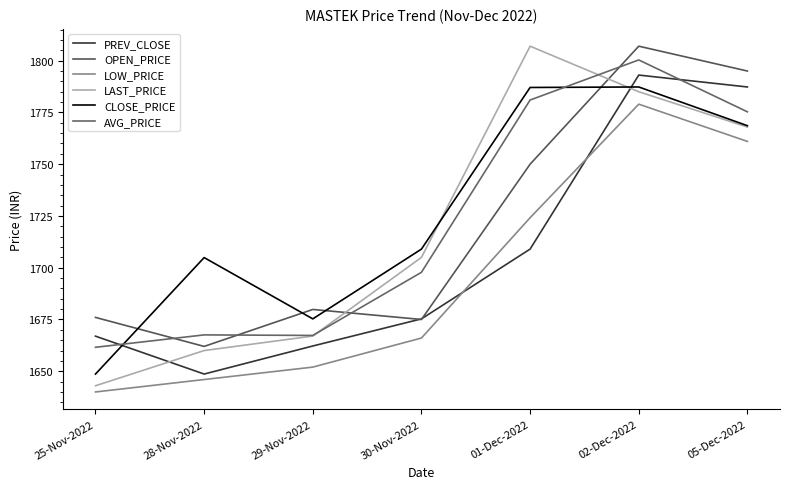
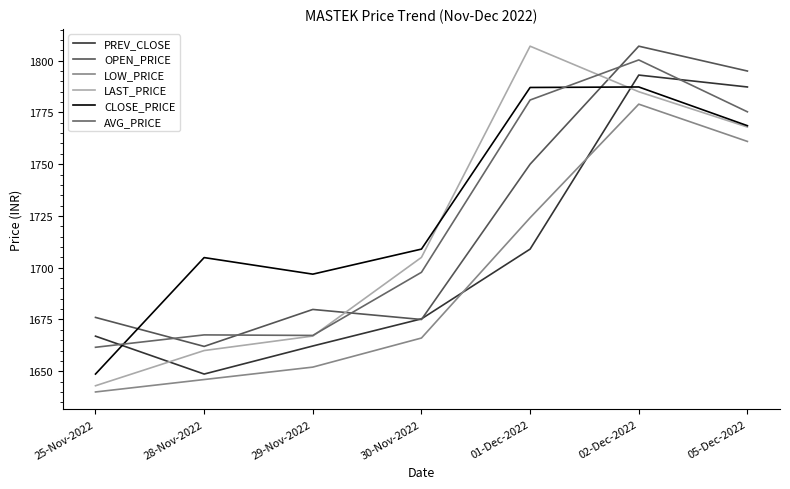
CLOSE_PRICE, 29-Nov-2022: 1675 -> 1697
